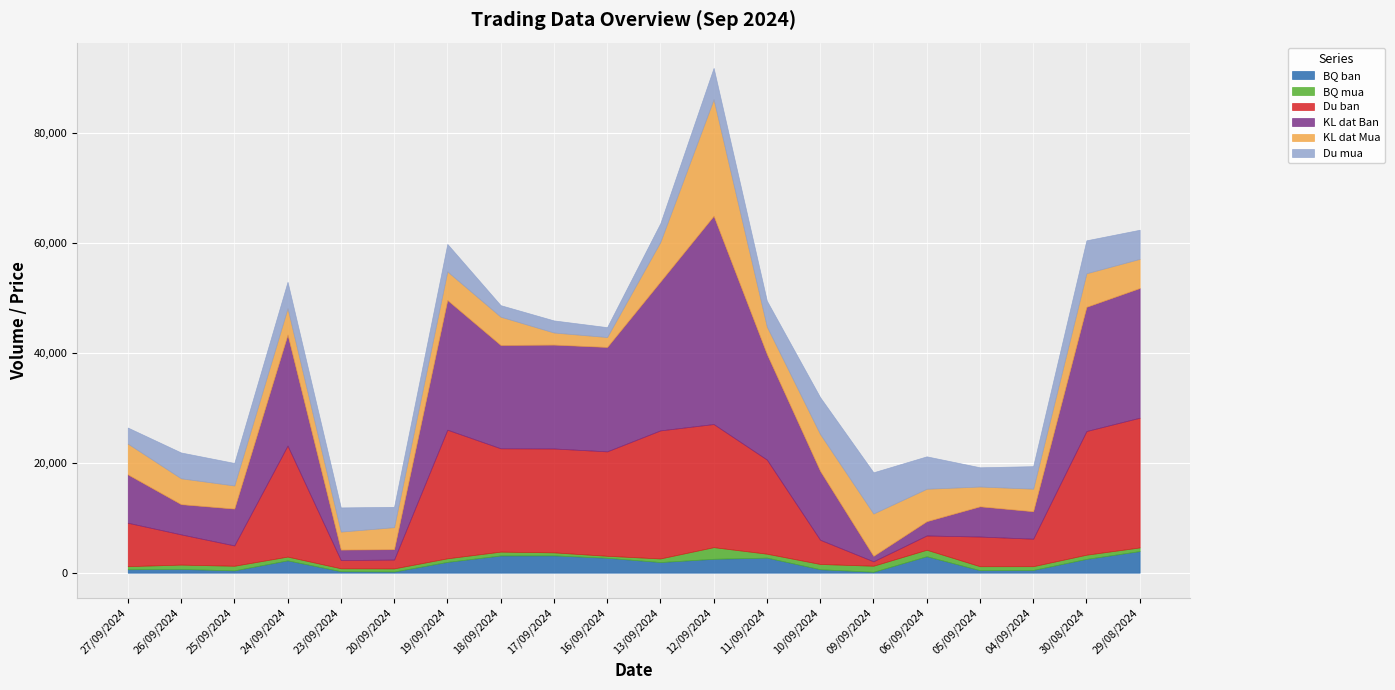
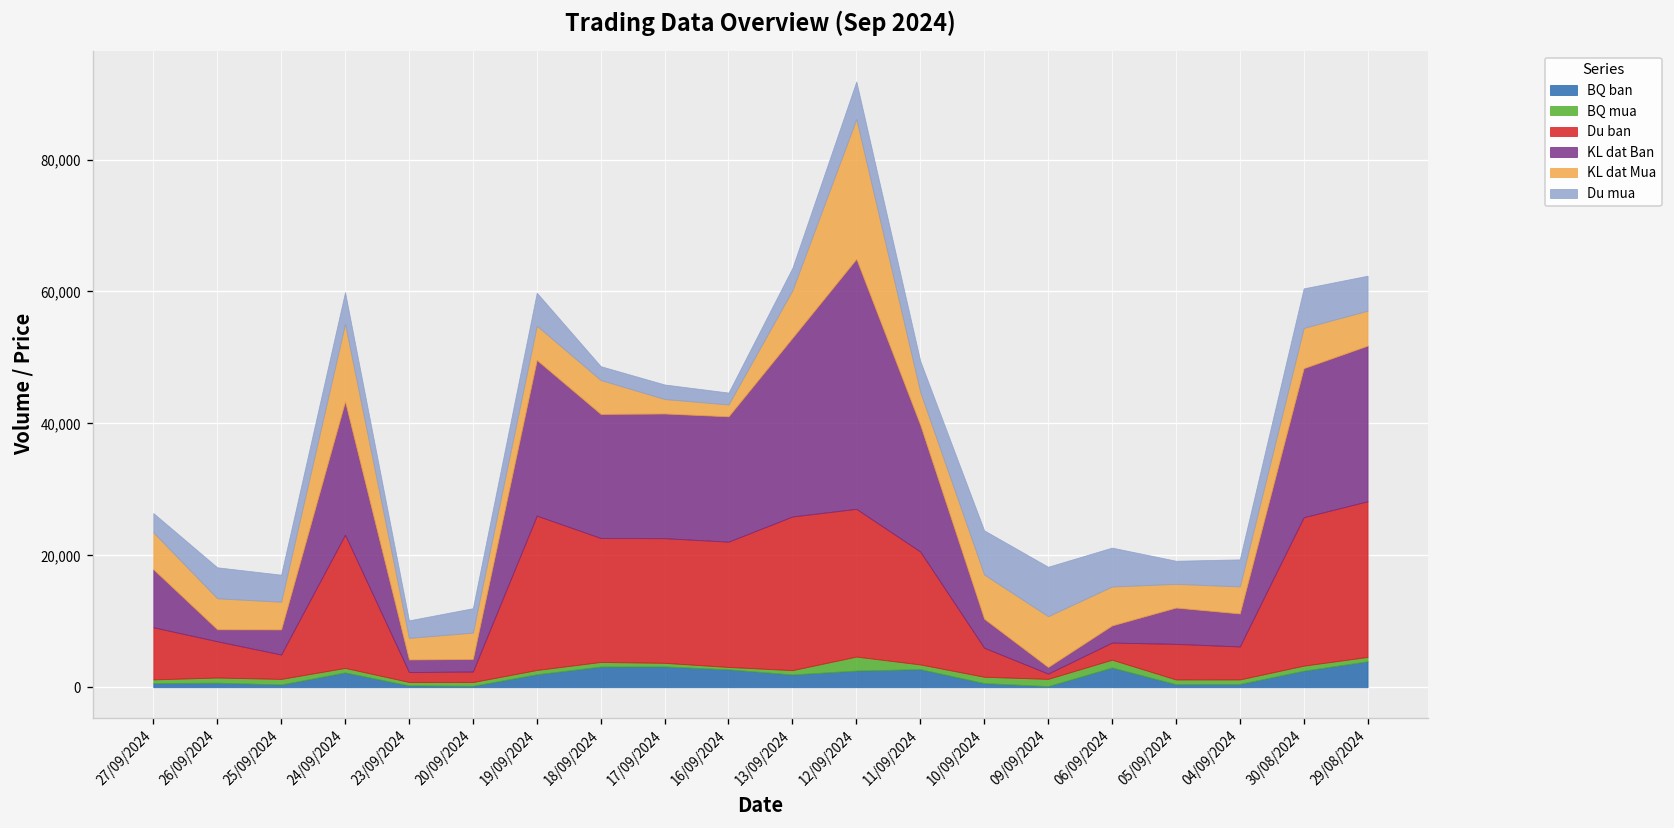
KL dat Ban, 26/09/2024: 6,000 -> 2,000
KL dat Ban, 25/09/2024: 7,000 -> 4,000
KL dat Mua, 24/09/2024: 5,000 -> 12,000
Du mua, 23/09/2024: 4,000 -> 3,000
KL dat Ban, 10/09/2024: 13,000 -> 4,000
